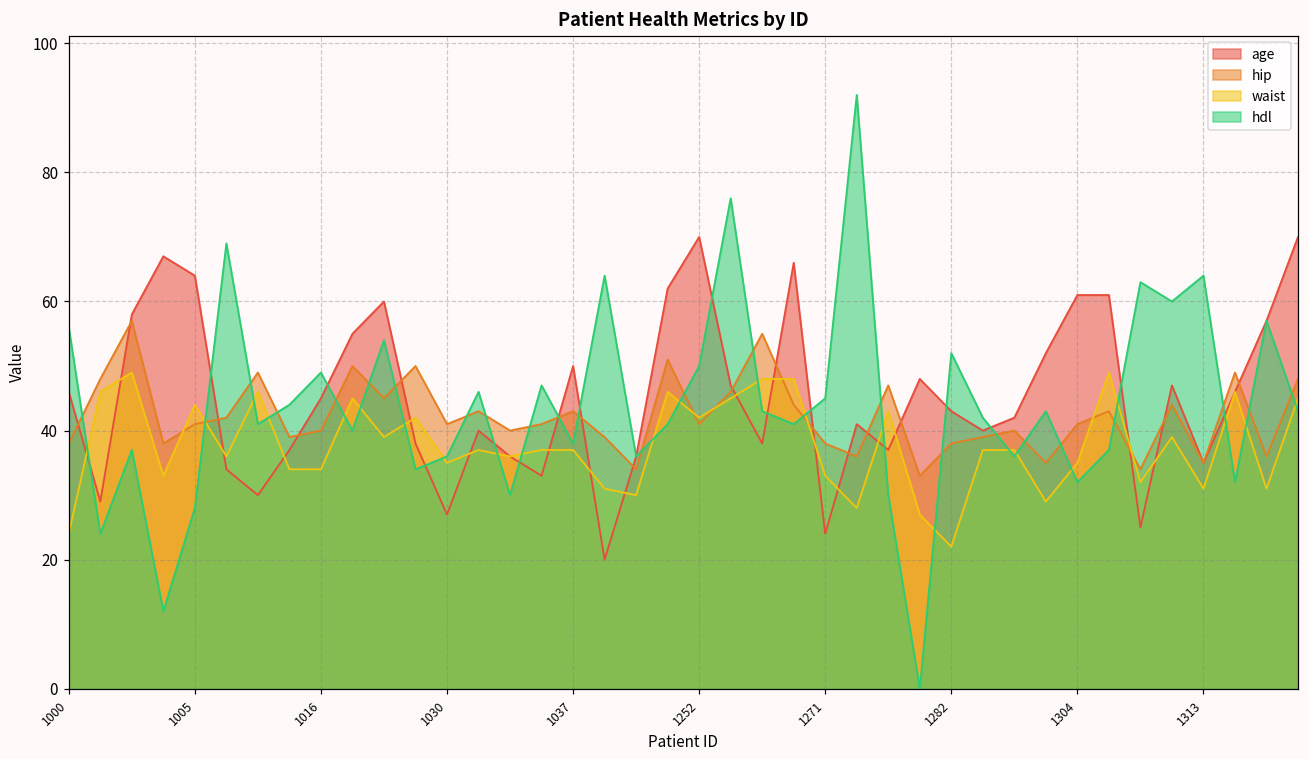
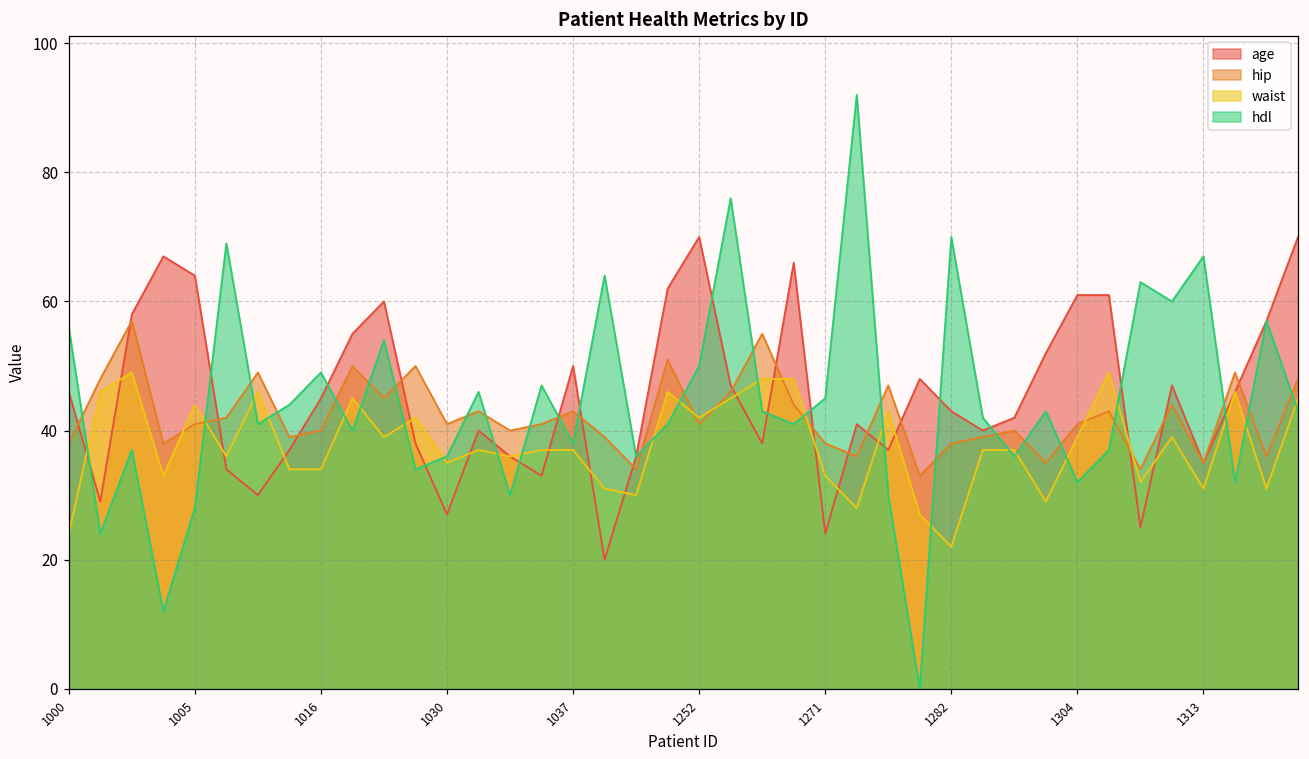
hdl, 1282: 52 -> 70
waist, 1304: 35 -> 39
hdl, 1313: 64 -> 67
